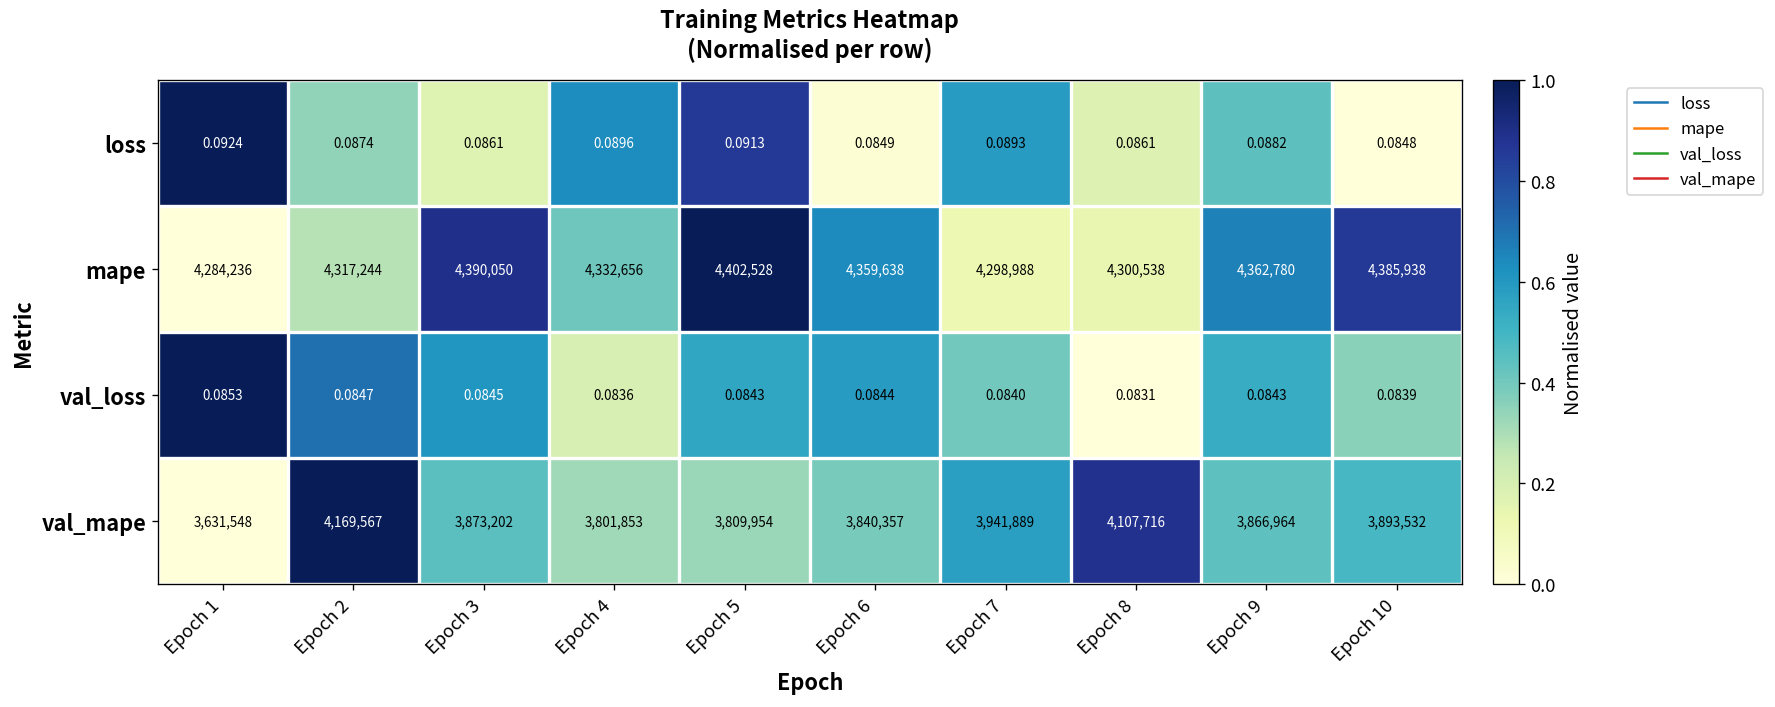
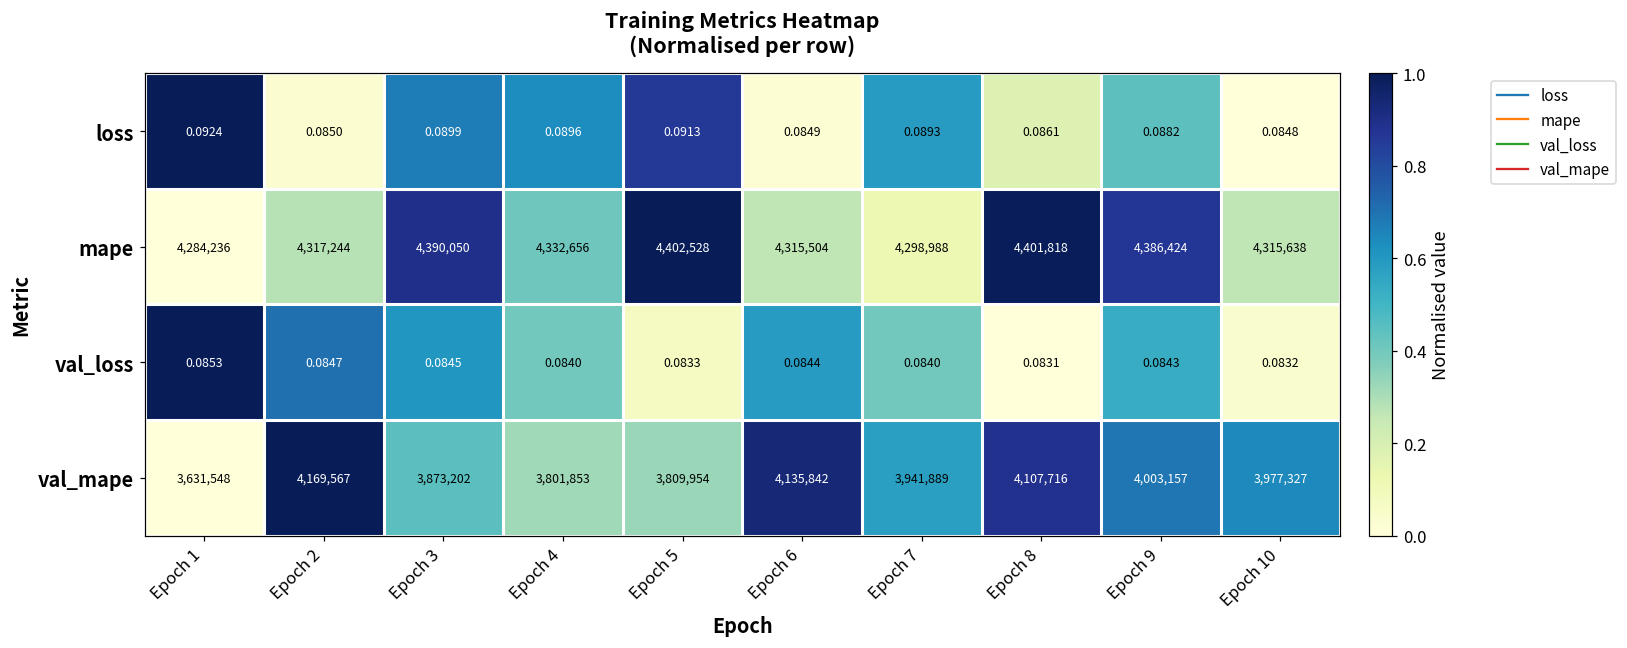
loss, Epoch 2: 0.0874 -> 0.0850
loss, Epoch 3: 0.0861 -> 0.0899
mape, Epoch 6: 4,359,638 -> 4,315,504
mape, Epoch 8: 4,300,538 -> 4,401,818
mape, Epoch 9: 4,362,780 -> 4,386,424
mape, Epoch 10: 4,385,938 -> 4,315,638
val_loss, Epoch 4: 0.0836 -> 0.0840
val_loss, Epoch 5: 0.0843 -> 0.0833
val_loss, Epoch 10: 0.0839 -> 0.0832
val_mape, Epoch 6: 3,840,357 -> 4,135,842
val_mape, Epoch 9: 3,866,964 -> 4,003,157
val_mape, Epoch 10: 3,893,532 -> 3,977,327
